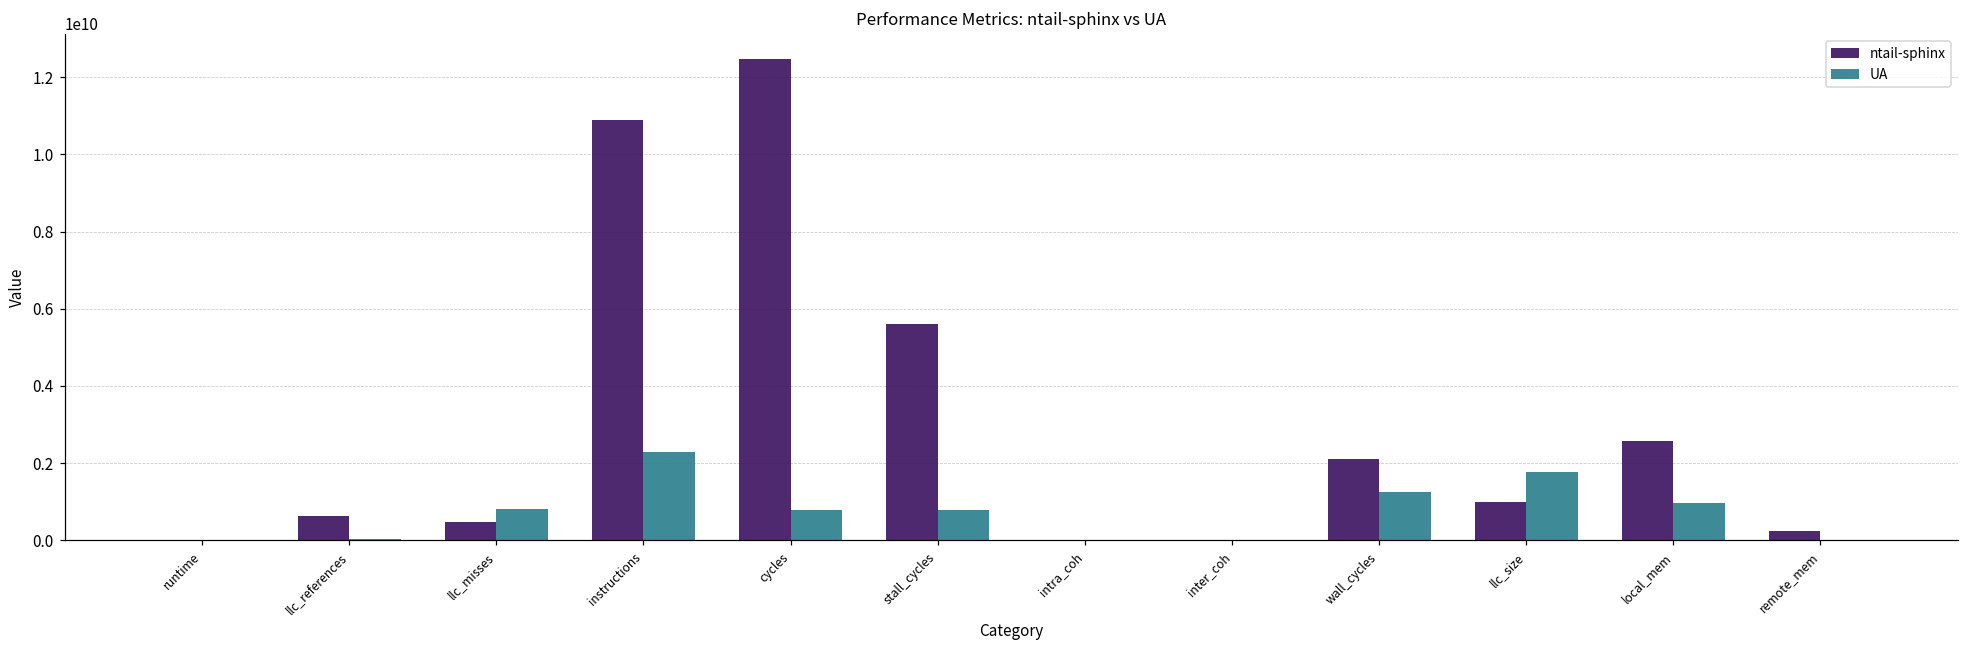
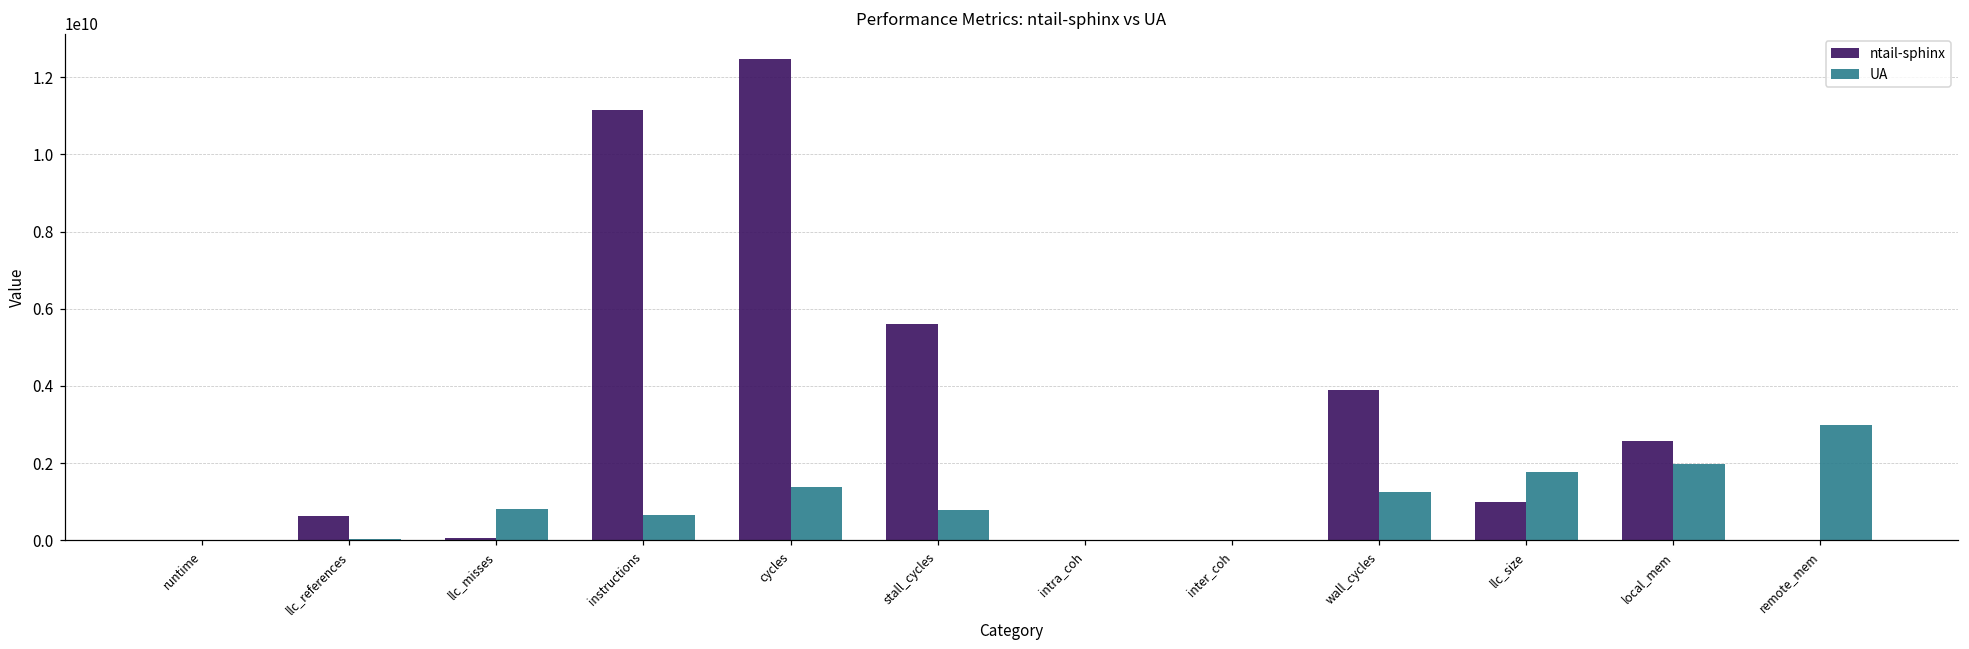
ntail-sphinx, llc_misses: 500000000 -> 100000000
ntail-sphinx, instructions: 10900000000 -> 11100000000
UA, instructions: 2300000000 -> 700000000
UA, cycles: 800000000 -> 1400000000
ntail-sphinx, wall_cycles: 2100000000 -> 3900000000
UA, local_mem: 1000000000 -> 2000000000
ntail-sphinx, remote_mem: 200000000 -> 0
UA, remote_mem: 0 -> 3000000000
